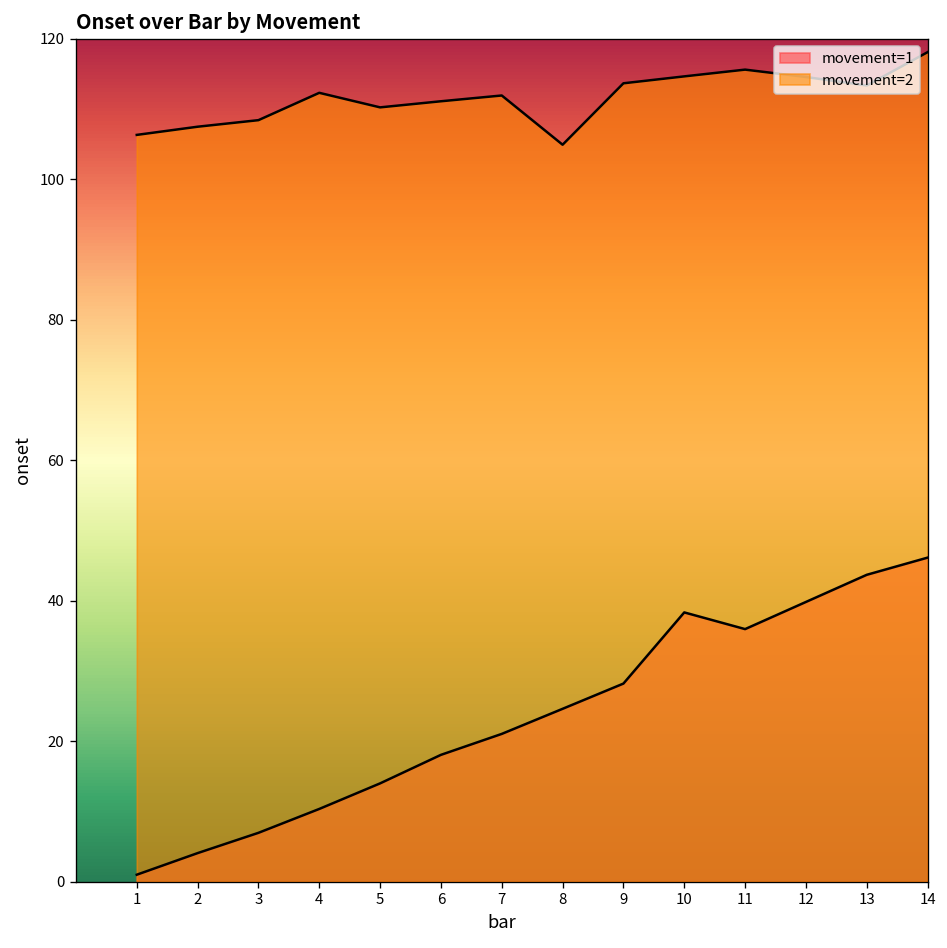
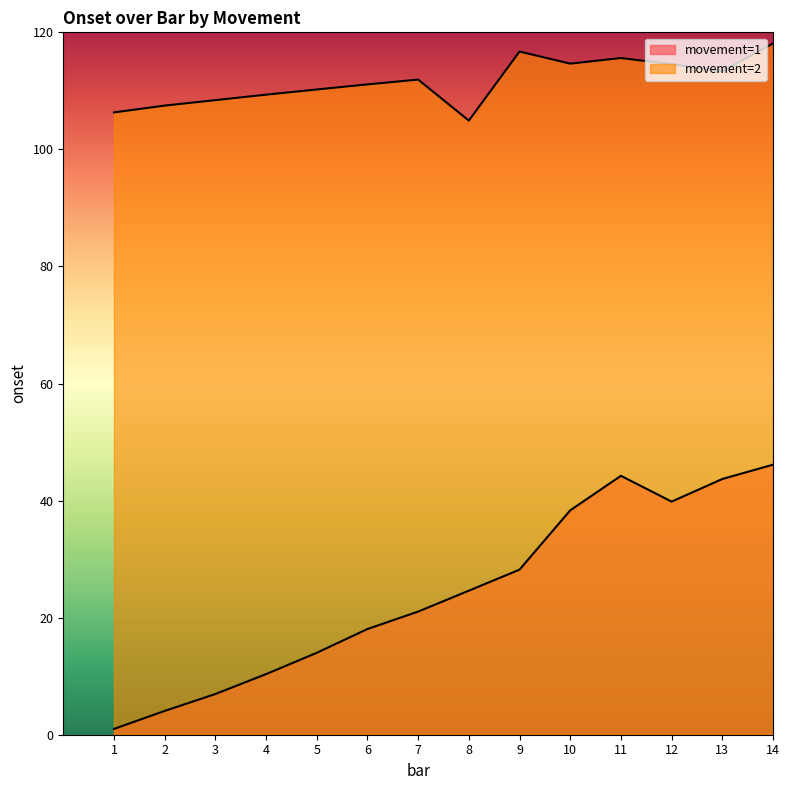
movement=2, 4: 112 -> 109
movement=2, 9: 114 -> 117
movement=1, 11: 36 -> 44
